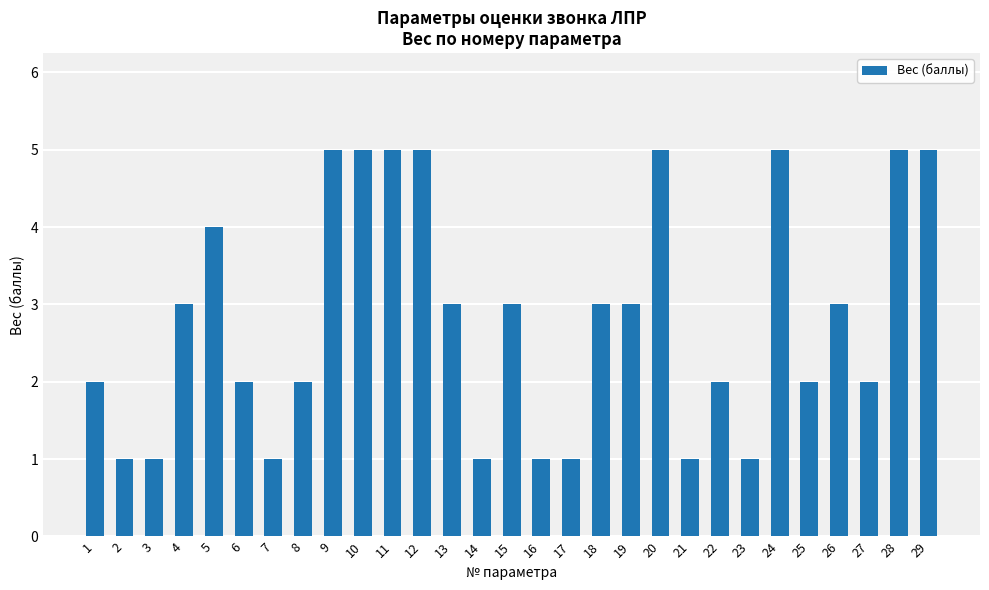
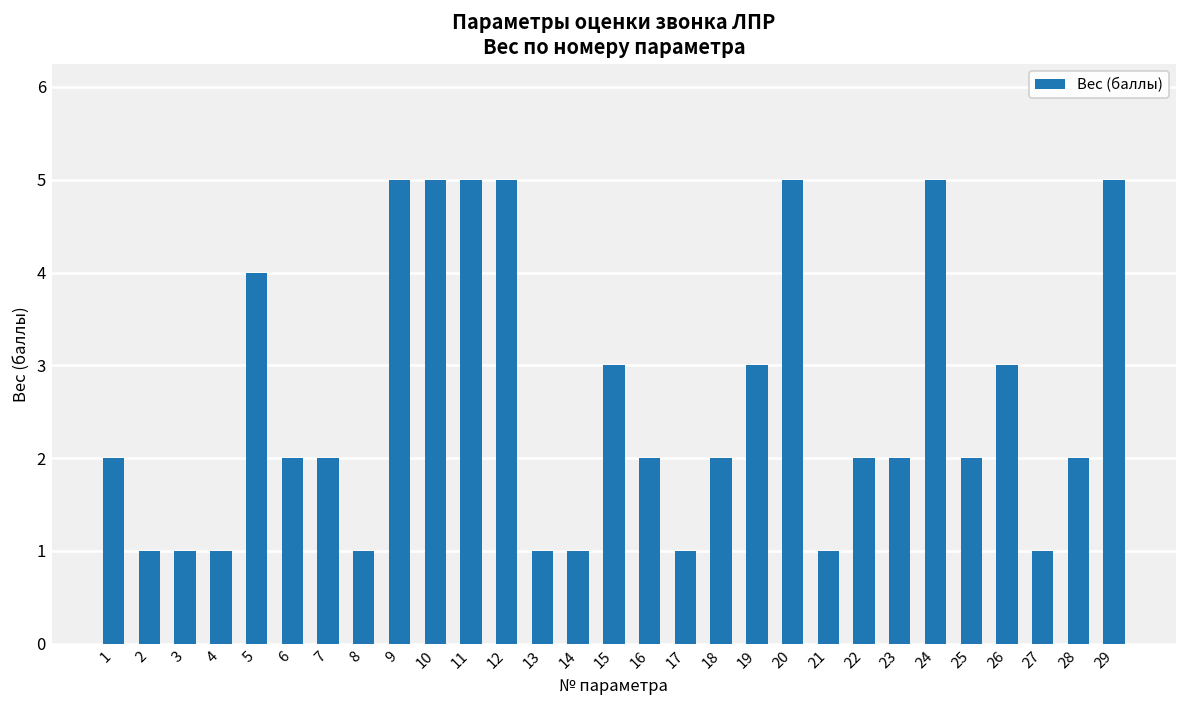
4: 3 -> 1
7: 1 -> 2
8: 2 -> 1
13: 3 -> 1
16: 1 -> 2
18: 3 -> 2
23: 1 -> 2
27: 2 -> 1
28: 5 -> 2
